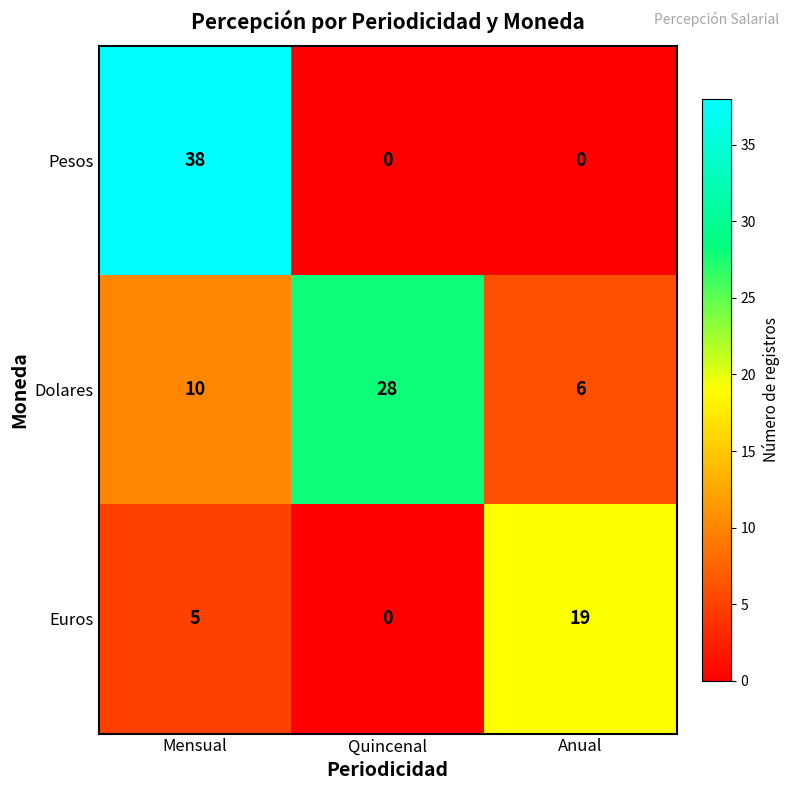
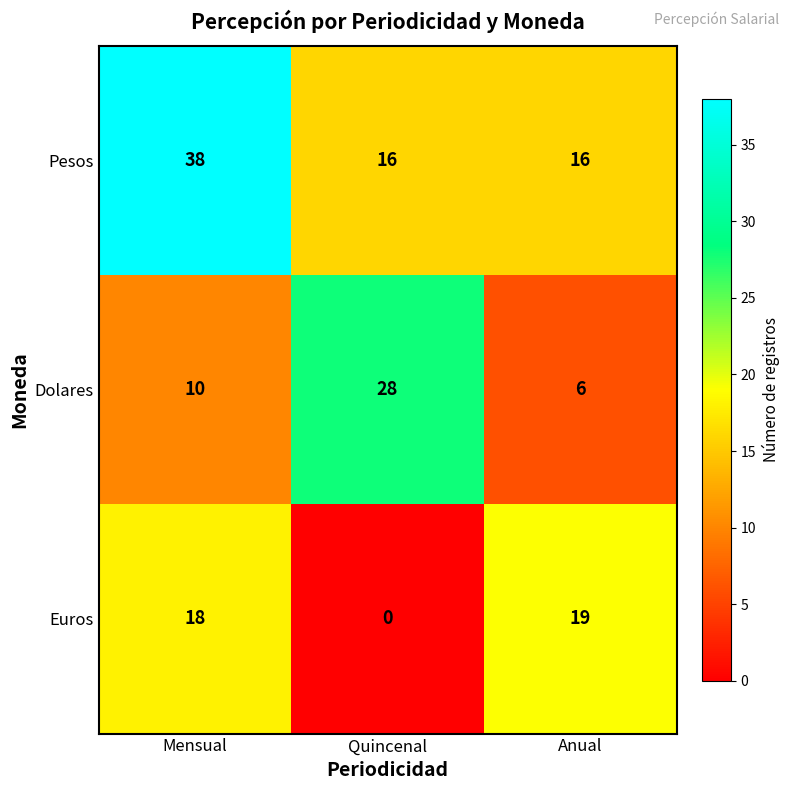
Pesos, Quincenal: 0 -> 16
Pesos, Anual: 0 -> 16
Euros, Mensual: 5 -> 18
